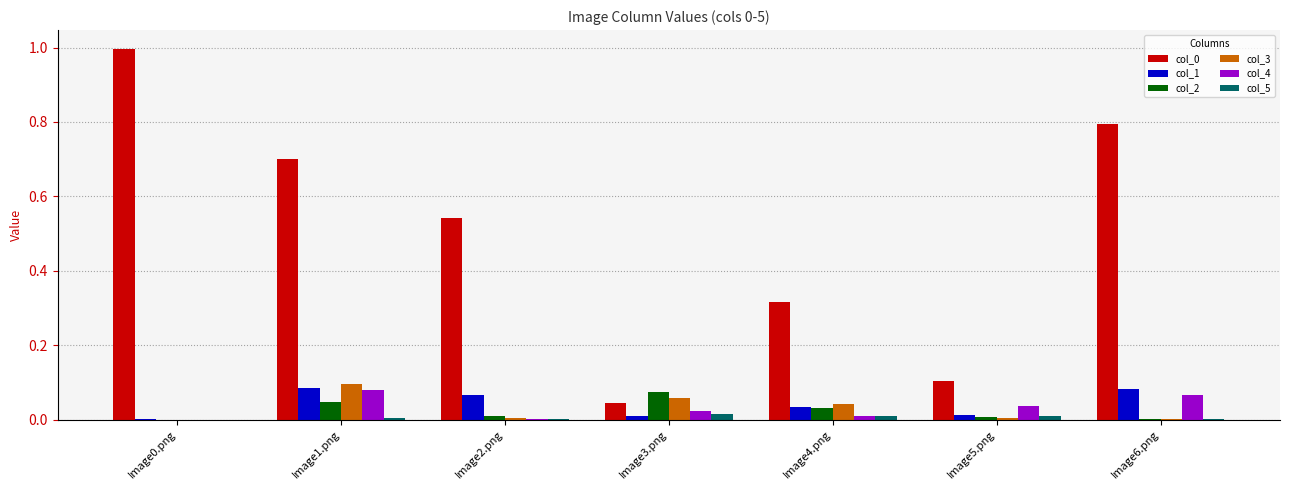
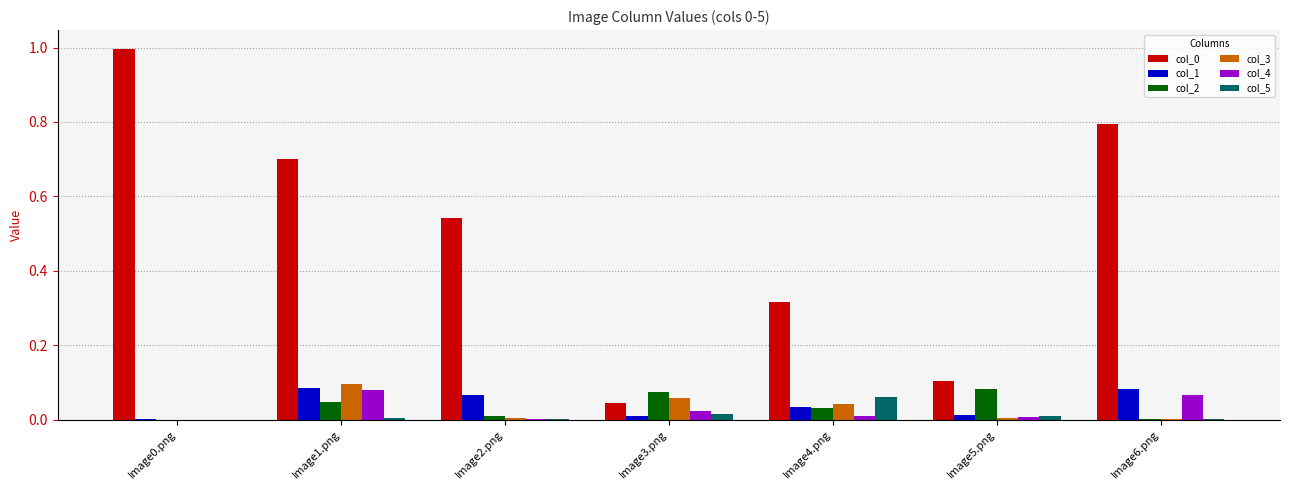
col_5, Image4.png: 0.01 -> 0.06
col_2, Image5.png: 0.01 -> 0.08
col_4, Image5.png: 0.04 -> 0.01
